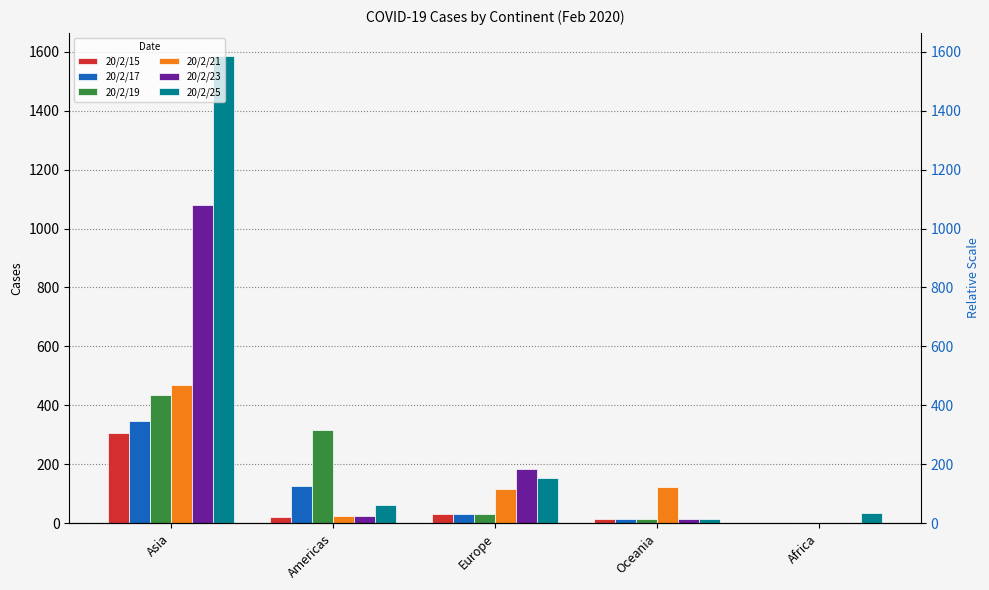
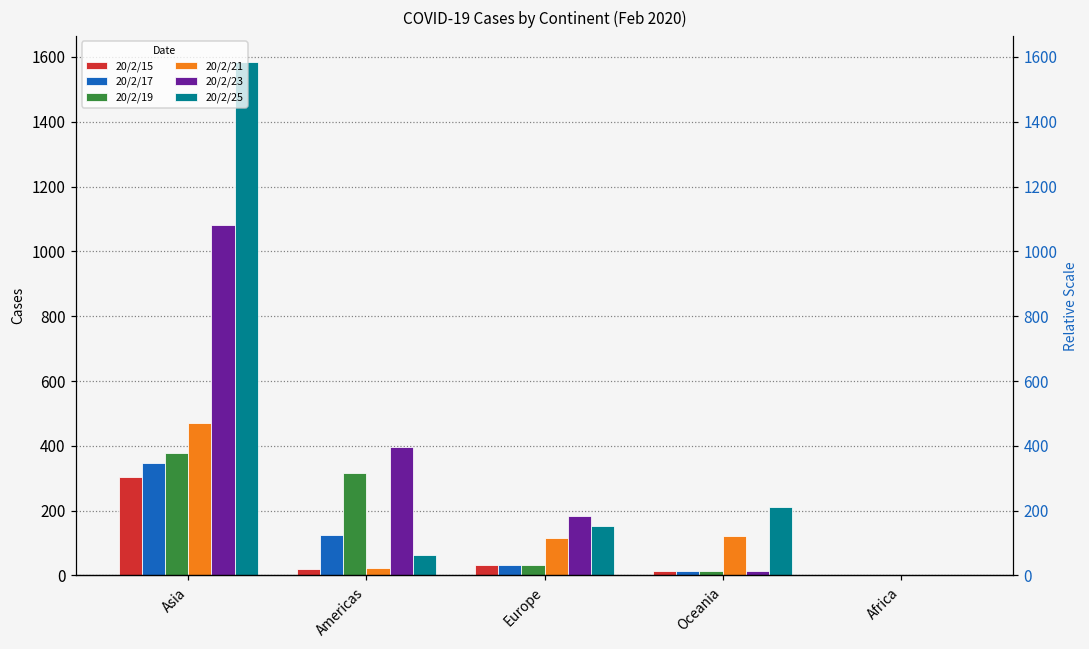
20/2/19, Asia: 430 -> 380
20/2/23, Americas: 20 -> 400
20/2/25, Oceania: 20 -> 210
20/2/25, Africa: 40 -> 0
